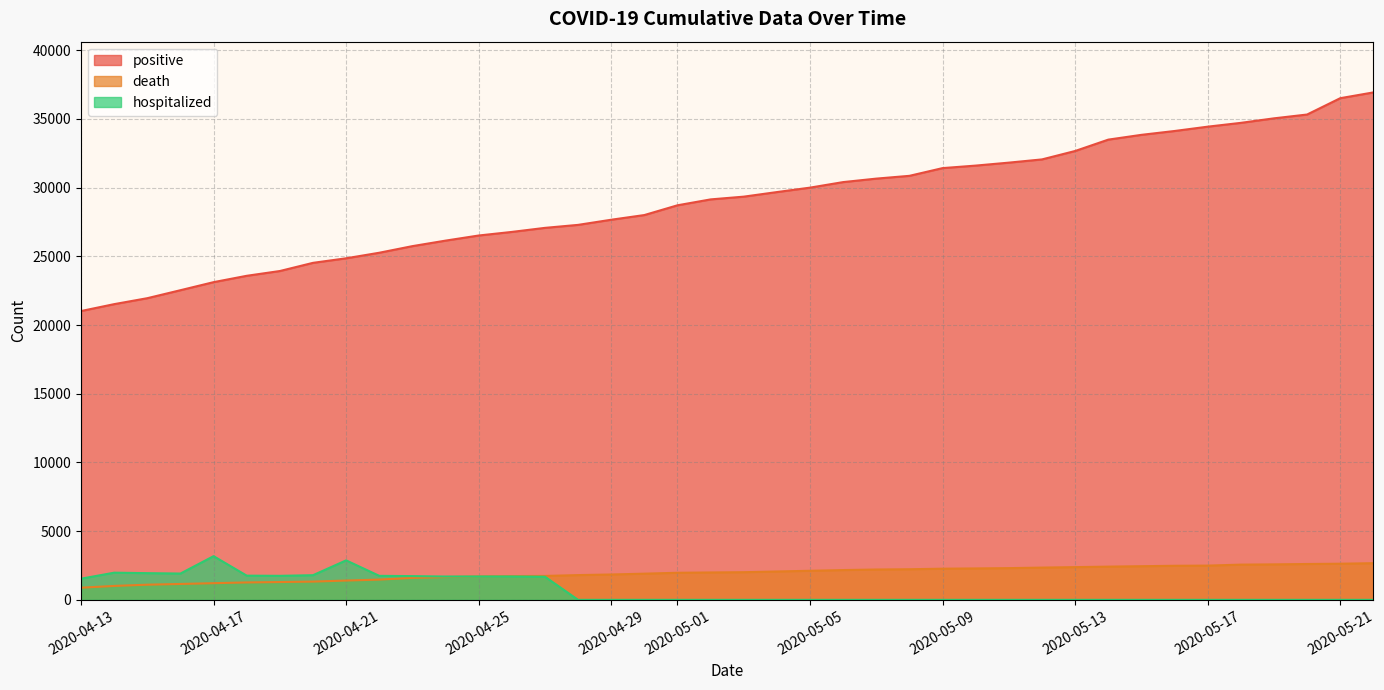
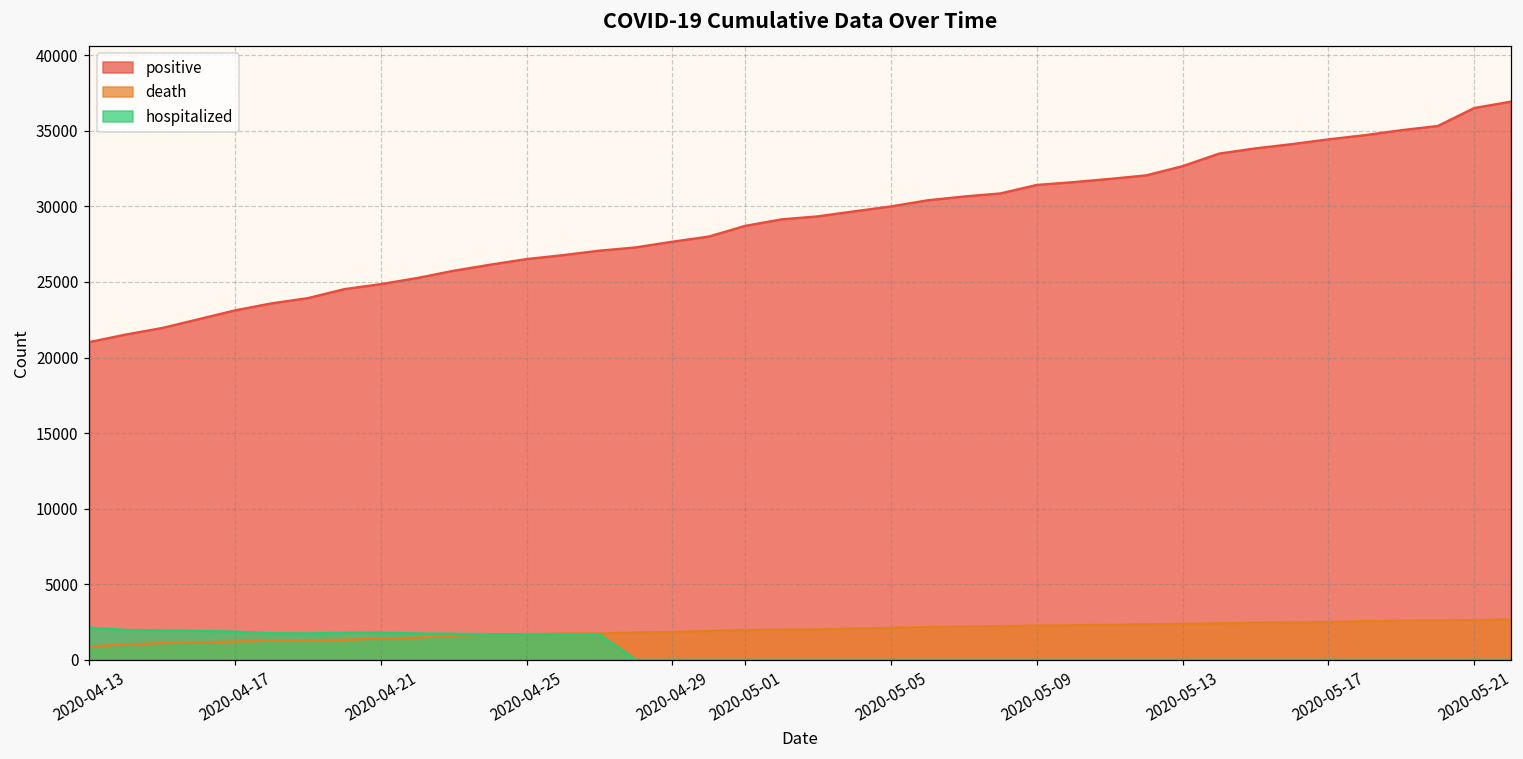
hospitalized, 2020-04-13: 1500 -> 2100
hospitalized, 2020-04-17: 3200 -> 1900
hospitalized, 2020-04-21: 2900 -> 1800
